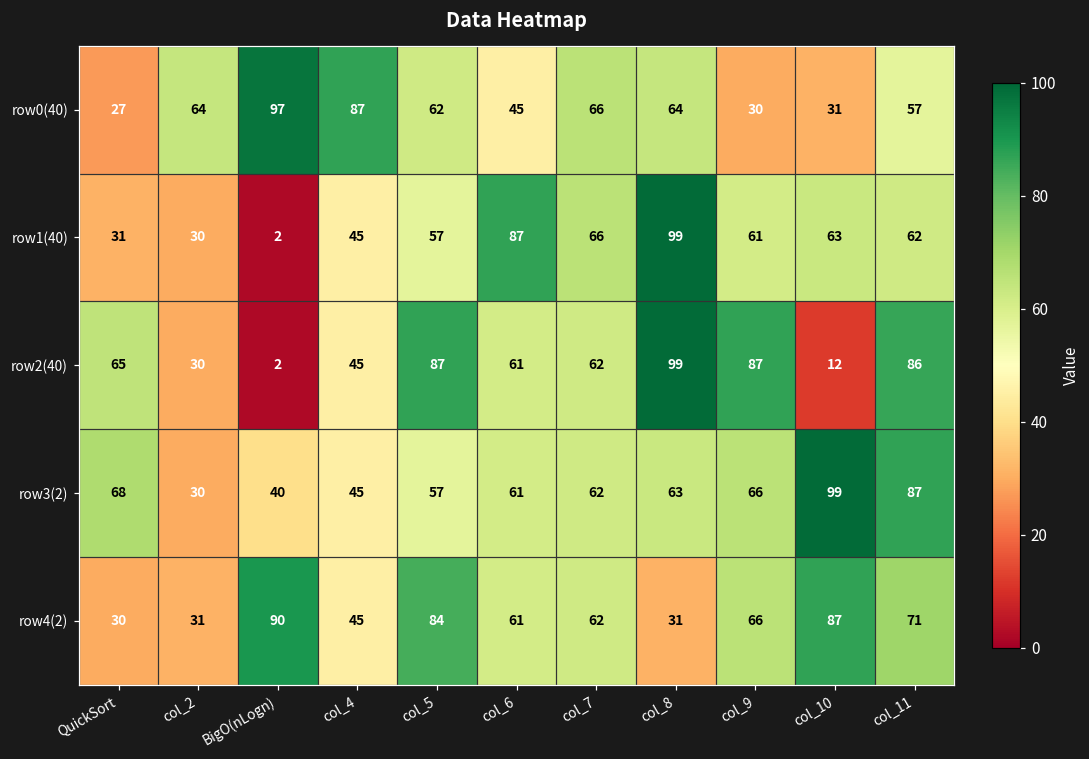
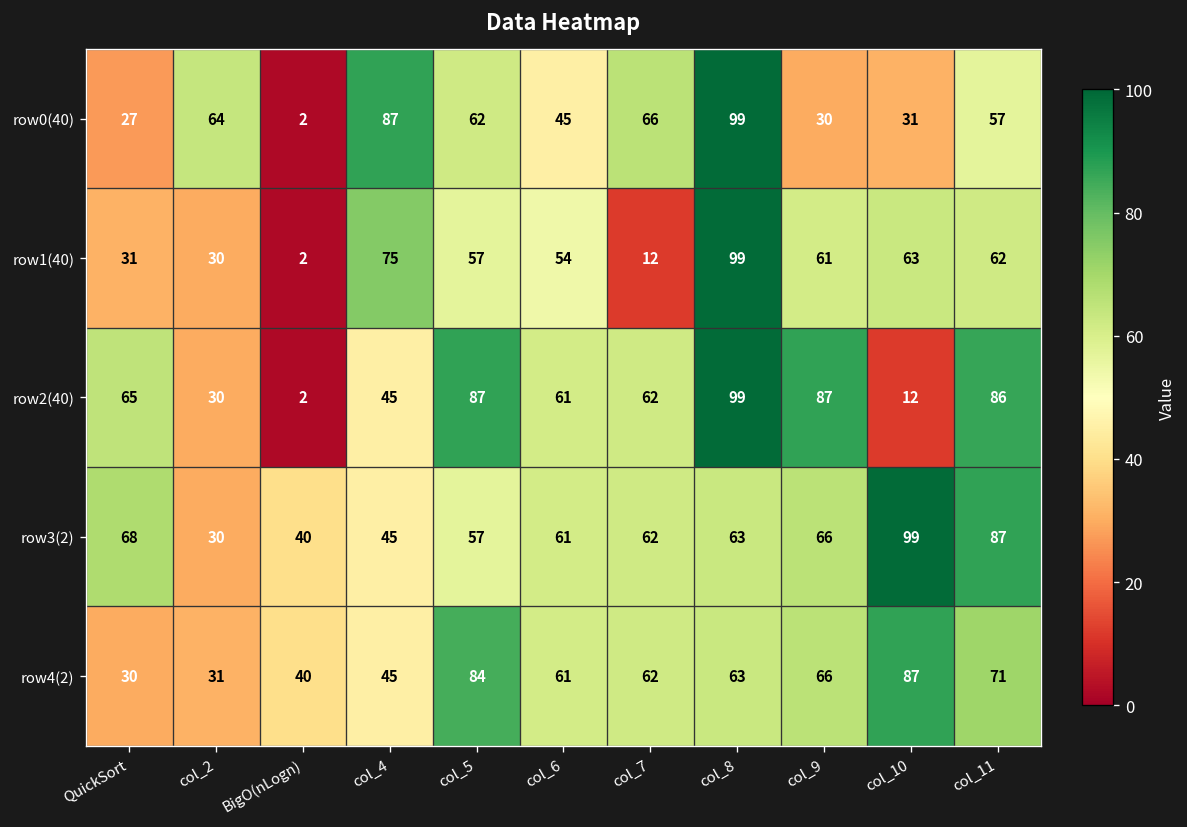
row0(40), BigO(nLogn): 97 -> 2
row0(40), col_8: 64 -> 99
row1(40), col_4: 45 -> 75
row1(40), col_6: 87 -> 54
row1(40), col_7: 66 -> 12
row4(2), BigO(nLogn): 90 -> 40
row4(2), col_8: 31 -> 63
